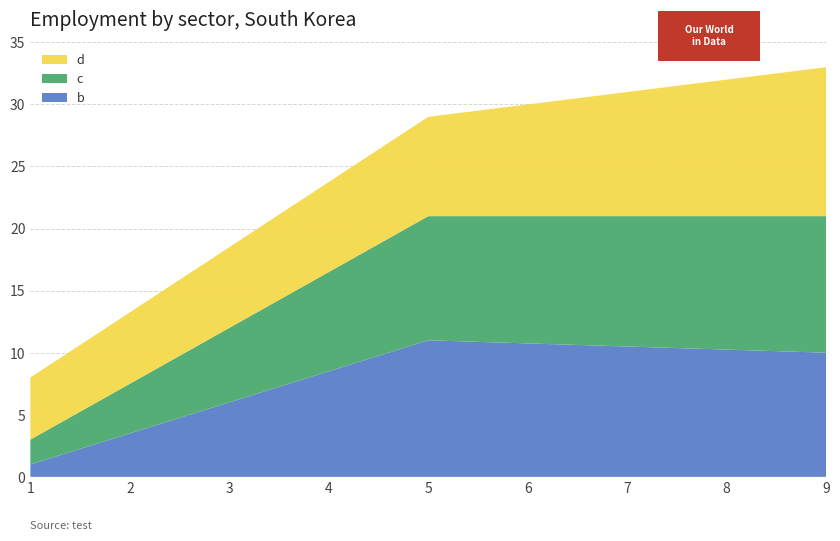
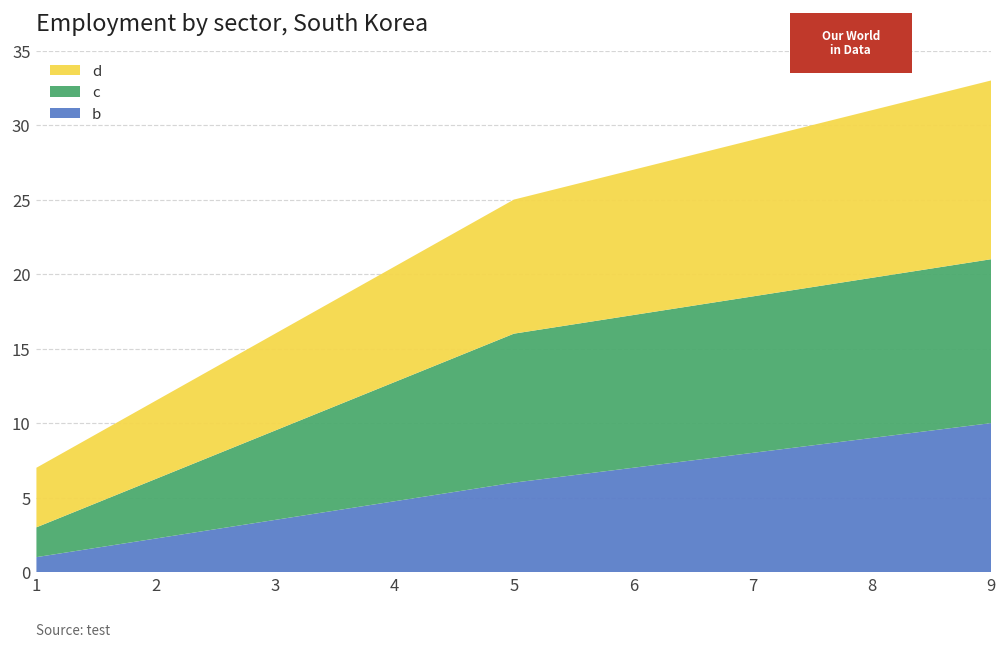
d, 1: 5 -> 4
b, 5: 11 -> 6
d, 5: 8 -> 9
